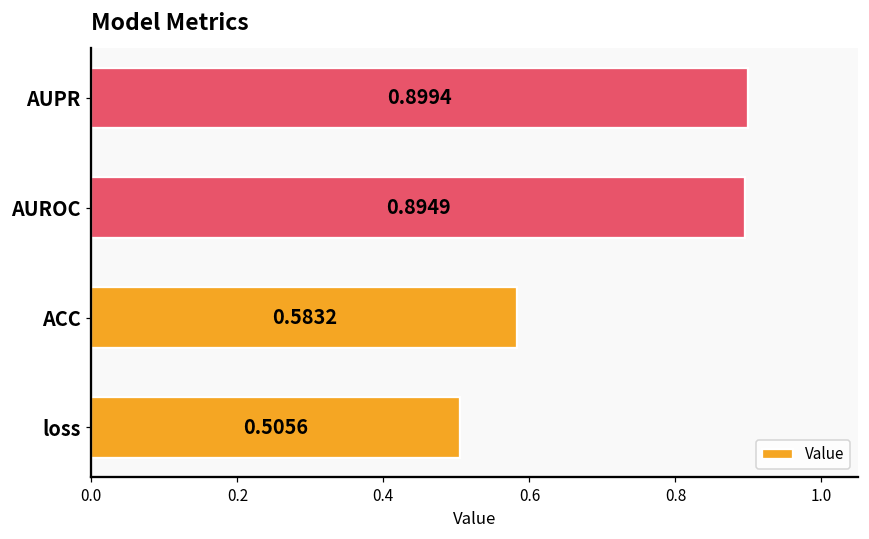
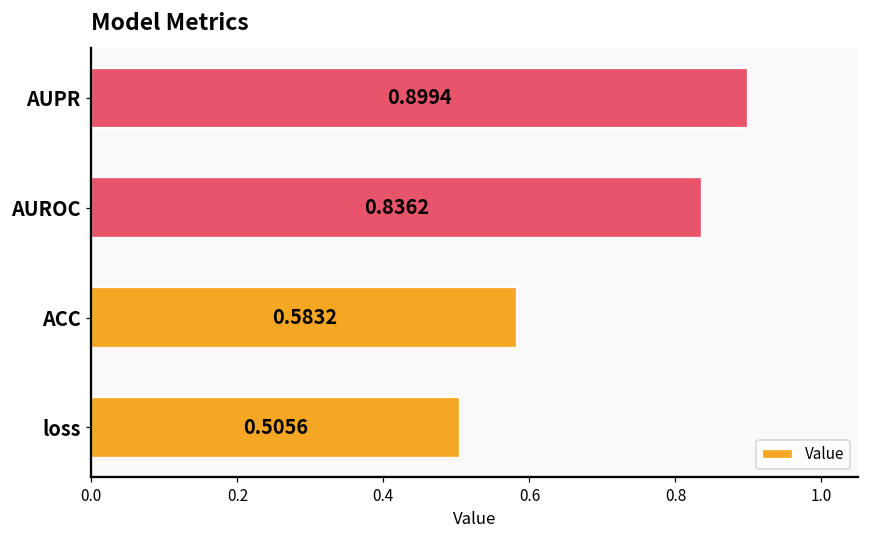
AUROC: 0.8949 -> 0.8362
